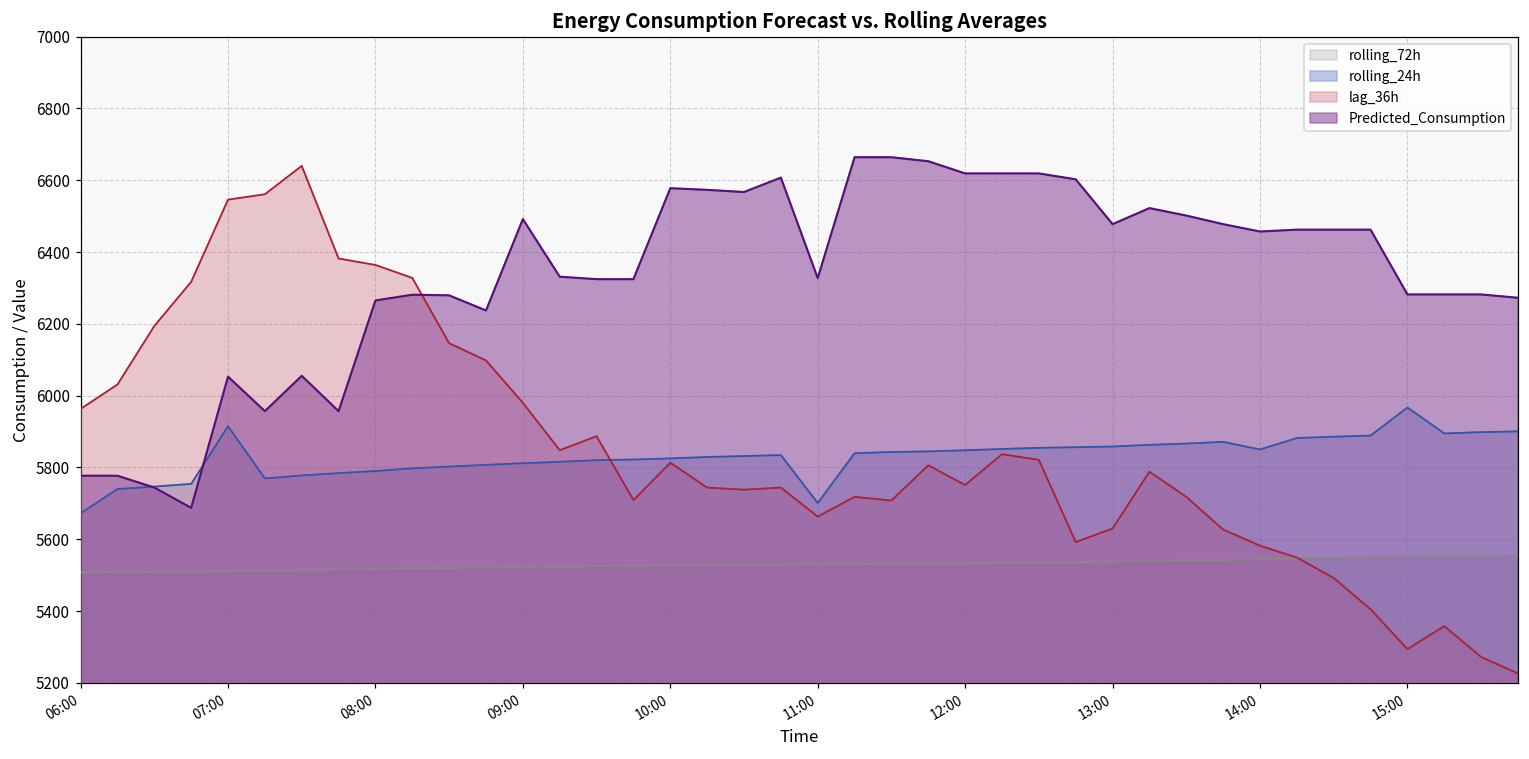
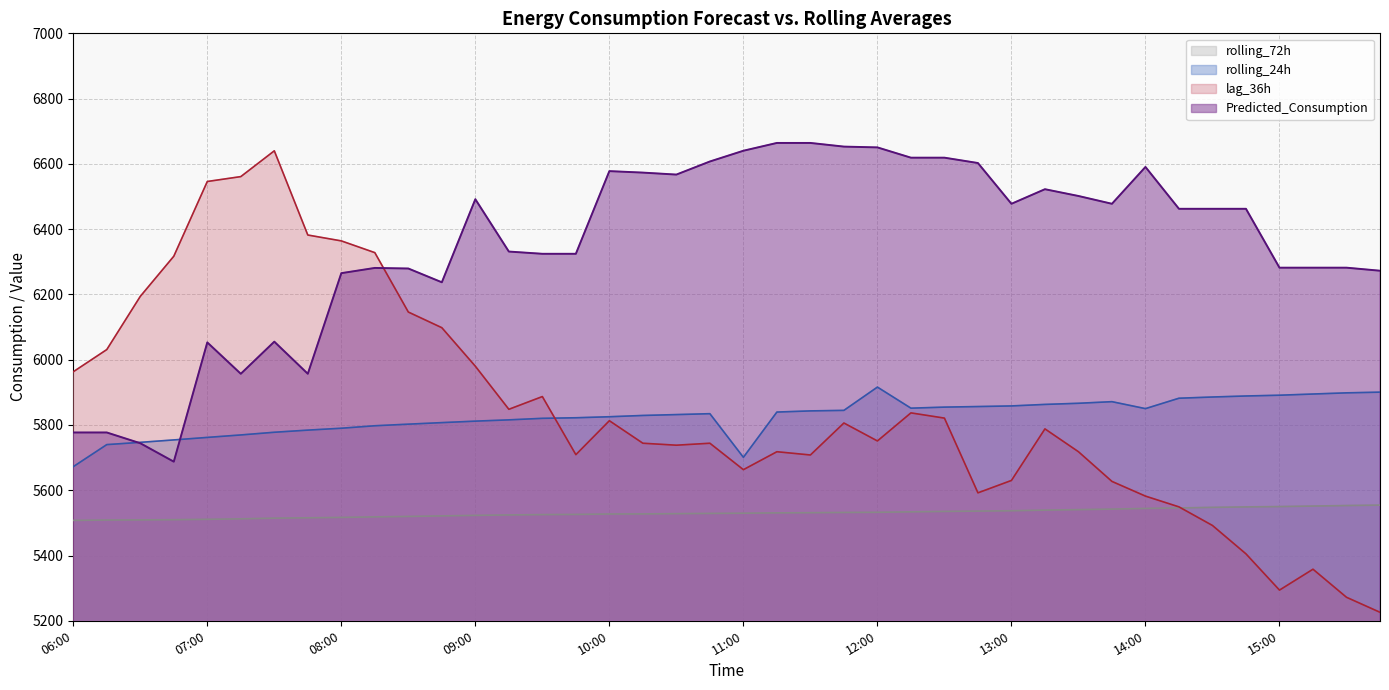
rolling_24h, 07:00: 5910 -> 5760
Predicted_Consumption, 11:00: 6330 -> 6640
rolling_24h, 12:00: 5850 -> 5920
Predicted_Consumption, 12:00: 6620 -> 6650
Predicted_Consumption, 14:00: 6460 -> 6590
rolling_24h, 15:00: 5970 -> 5890
